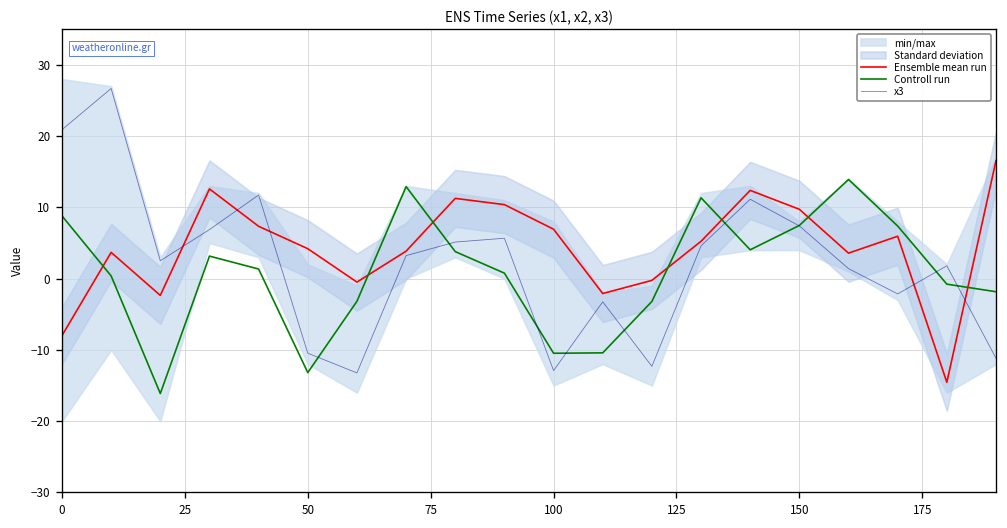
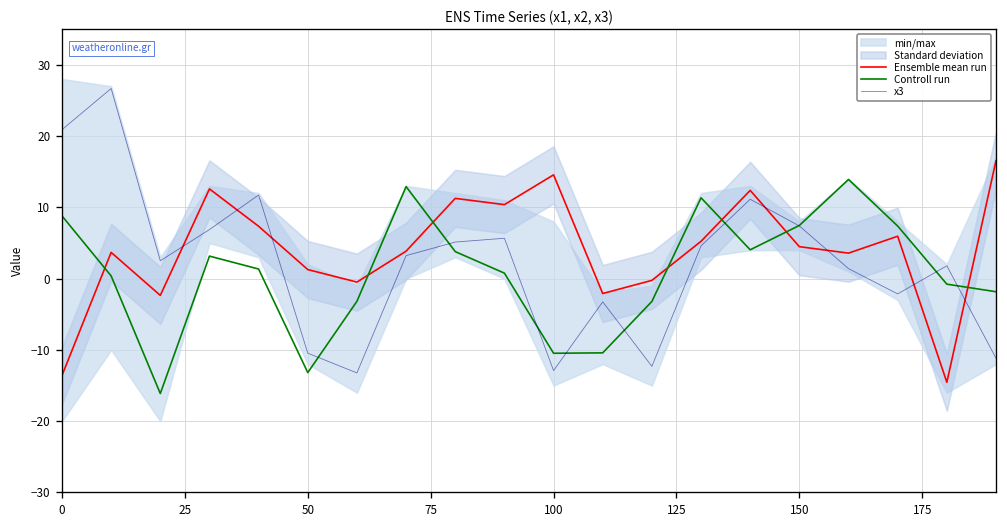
Ensemble mean run, 0: -8 -> -14
Ensemble mean run, 50: 4 -> 1
Ensemble mean run, 100: 7 -> 15
Ensemble mean run, 150: 10 -> 4
